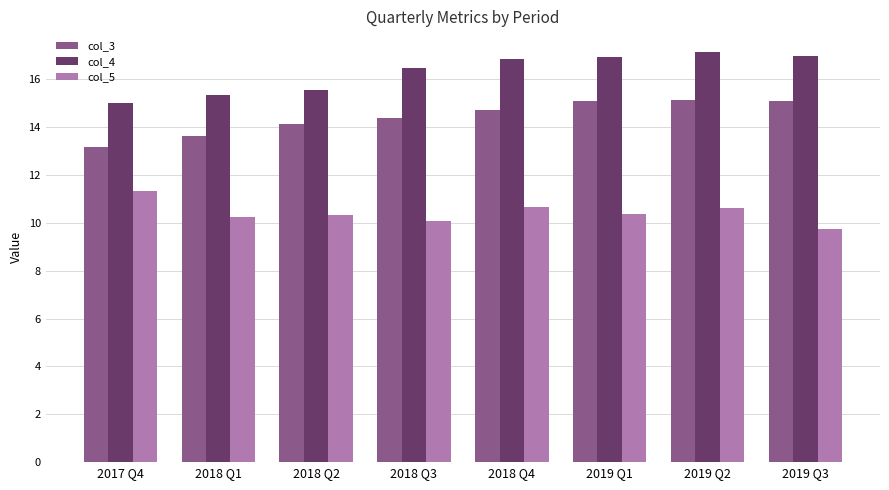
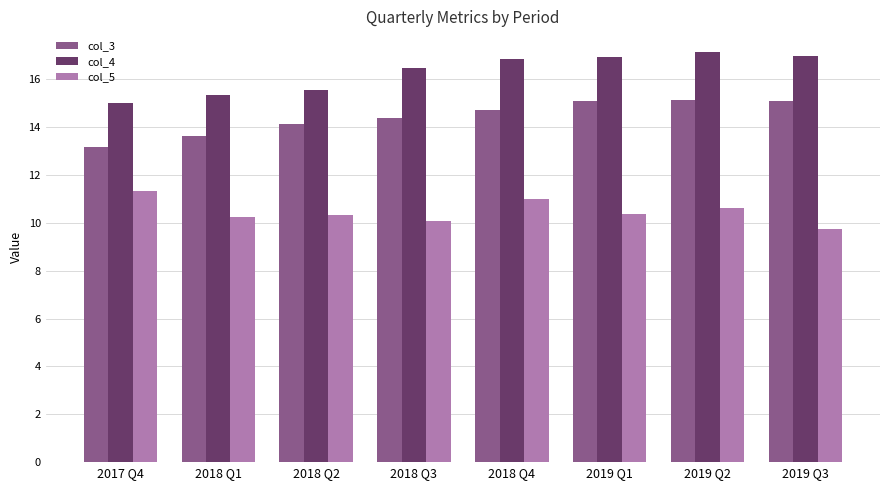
col_5, 2018 Q4: 10.7 -> 11.0
